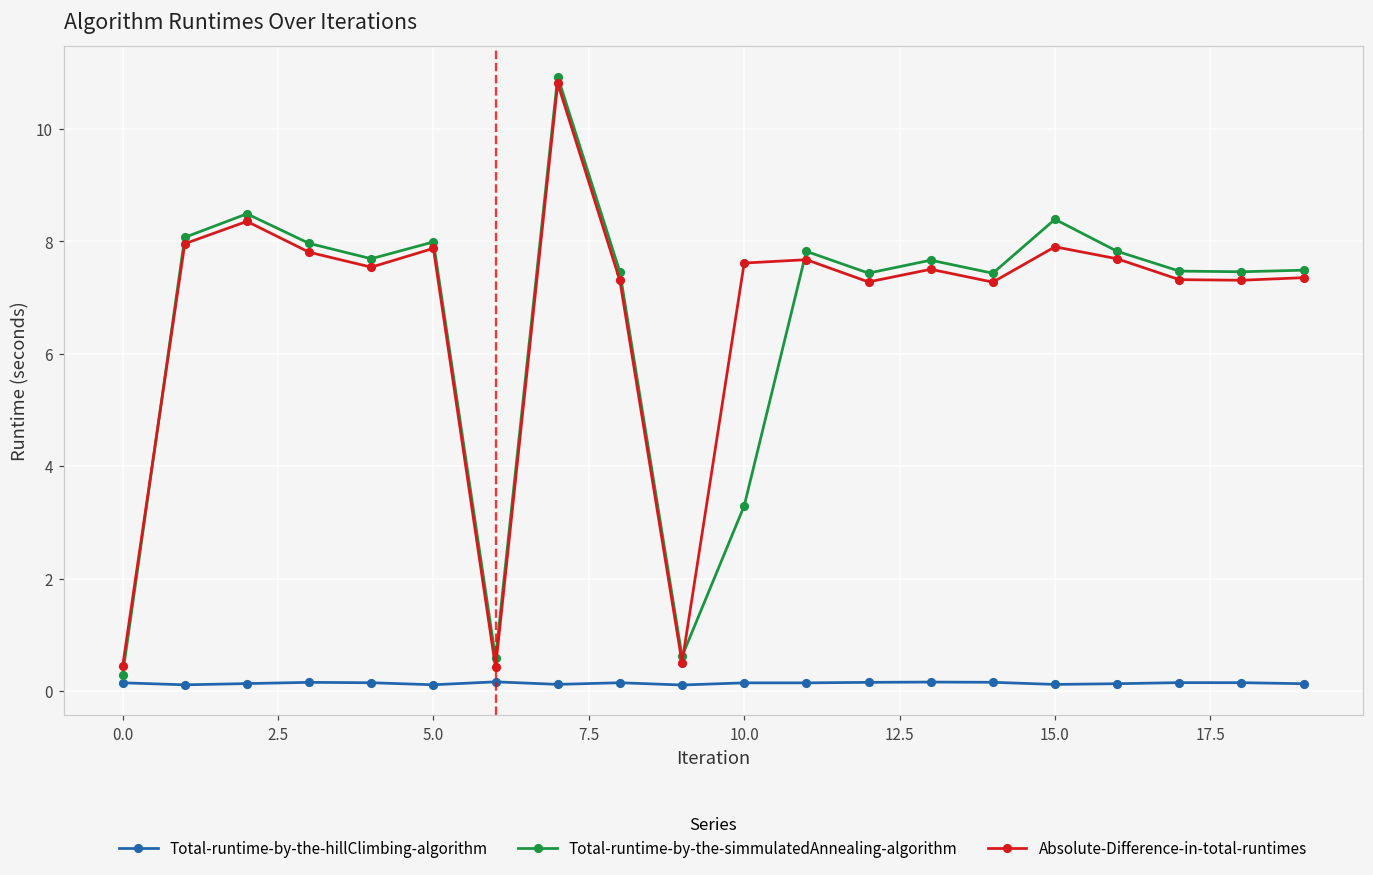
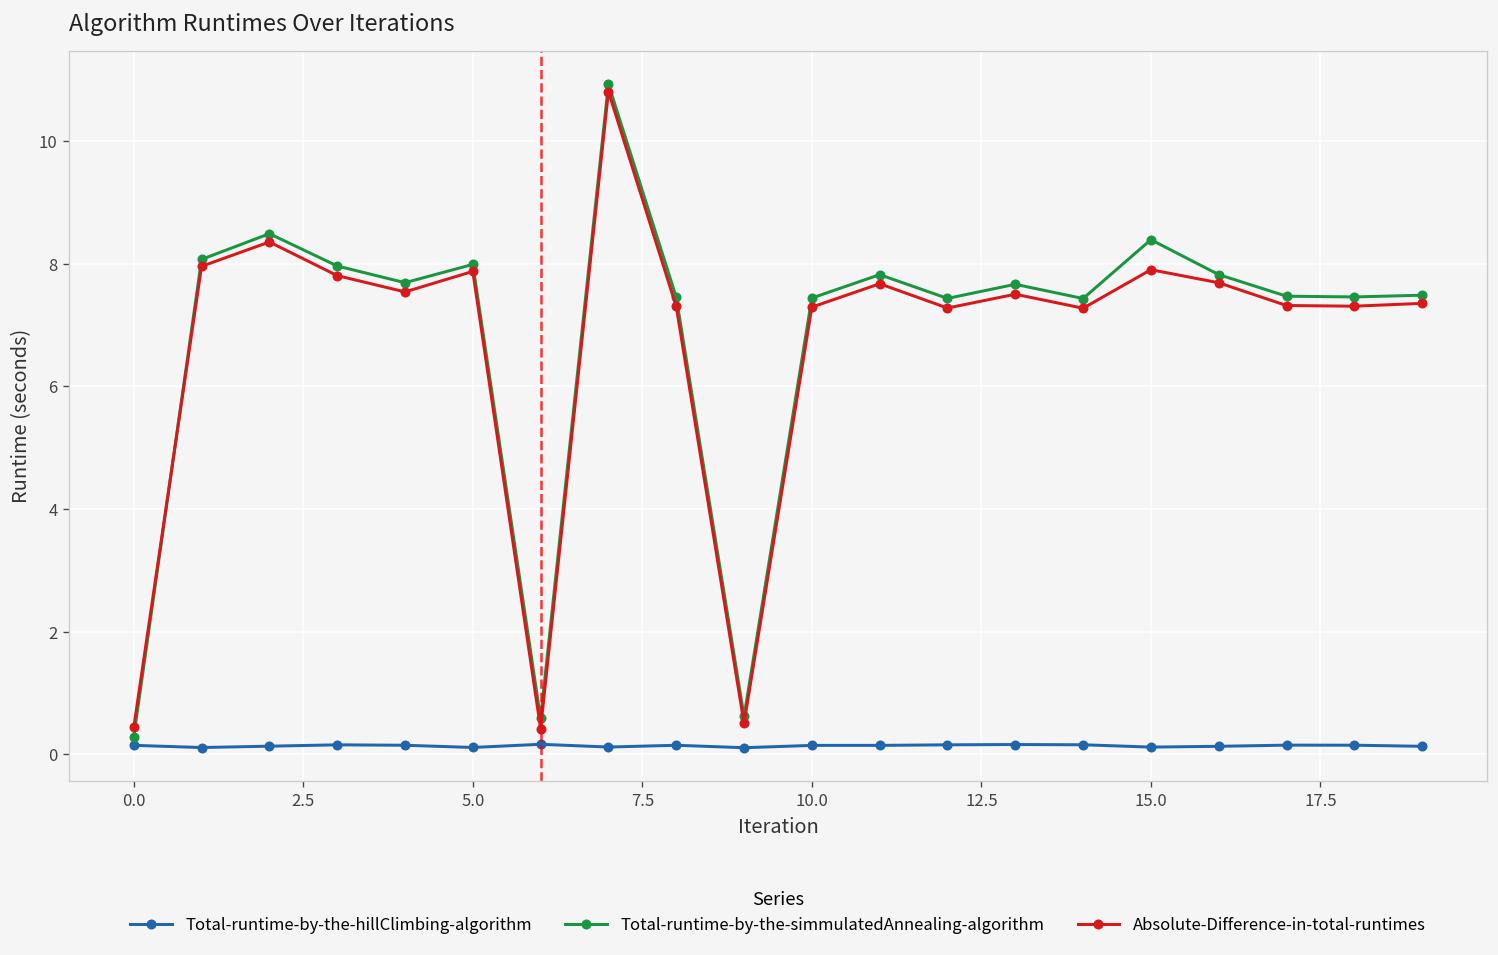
Total-runtime-by-the-simmulatedAnnealing-algorithm, 10.0: 3.3 -> 7.4
Absolute-Difference-in-total-runtimes, 10.0: 7.6 -> 7.3
